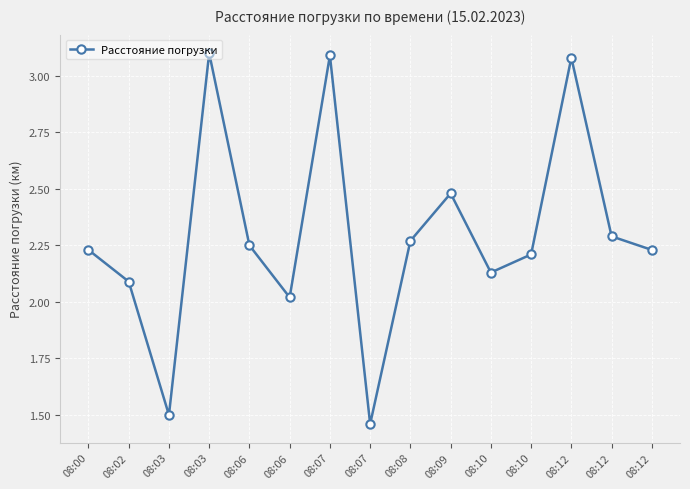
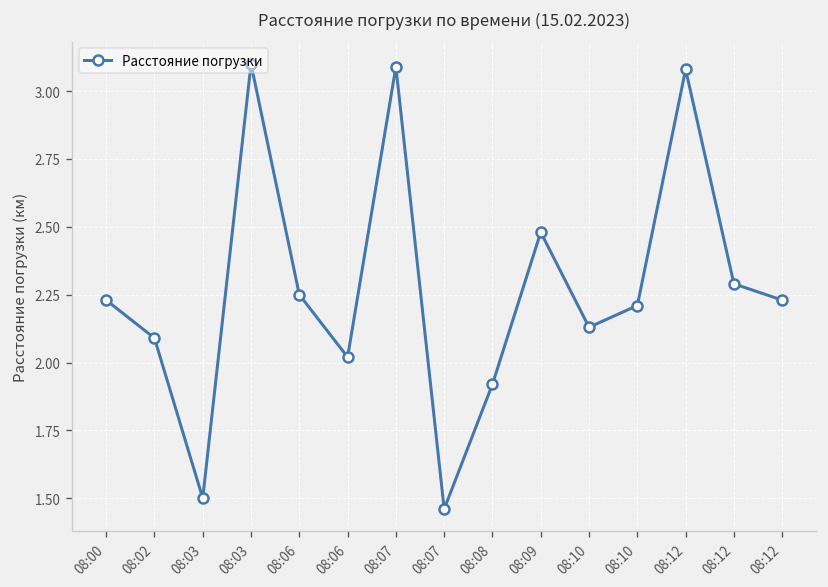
08:08: 2.27 -> 1.92
